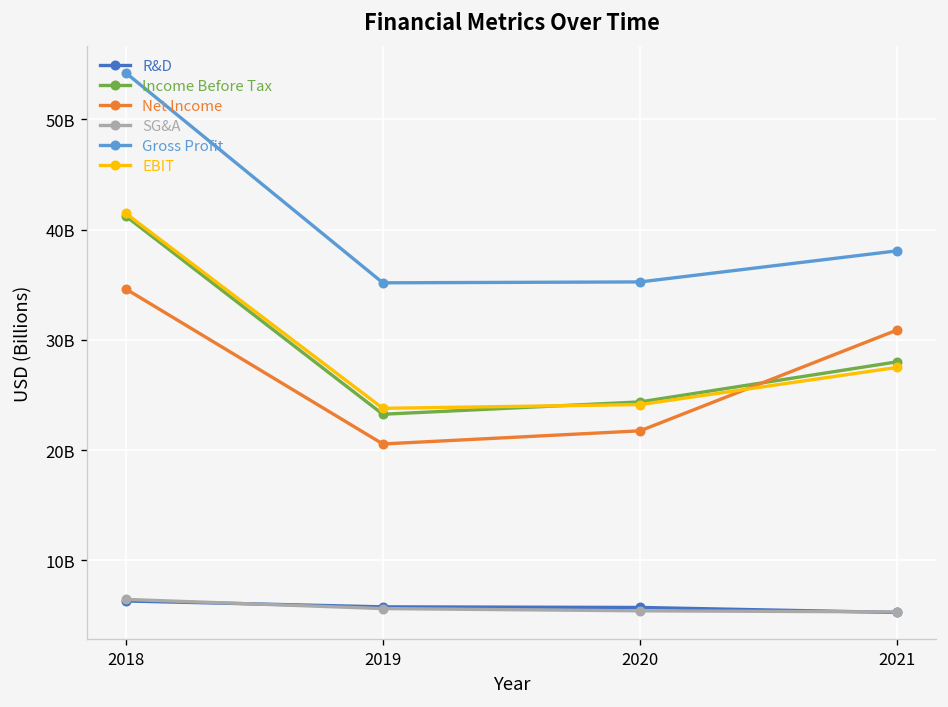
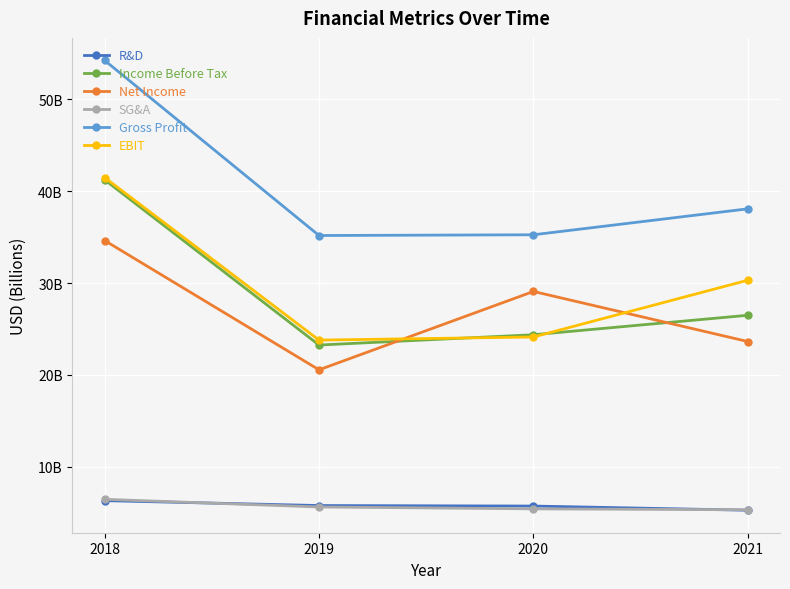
Net Income, 2020: 22000000000 -> 29000000000
Income Before Tax, 2021: 28000000000 -> 26000000000
Net Income, 2021: 31000000000 -> 24000000000
EBIT, 2021: 28000000000 -> 30000000000
